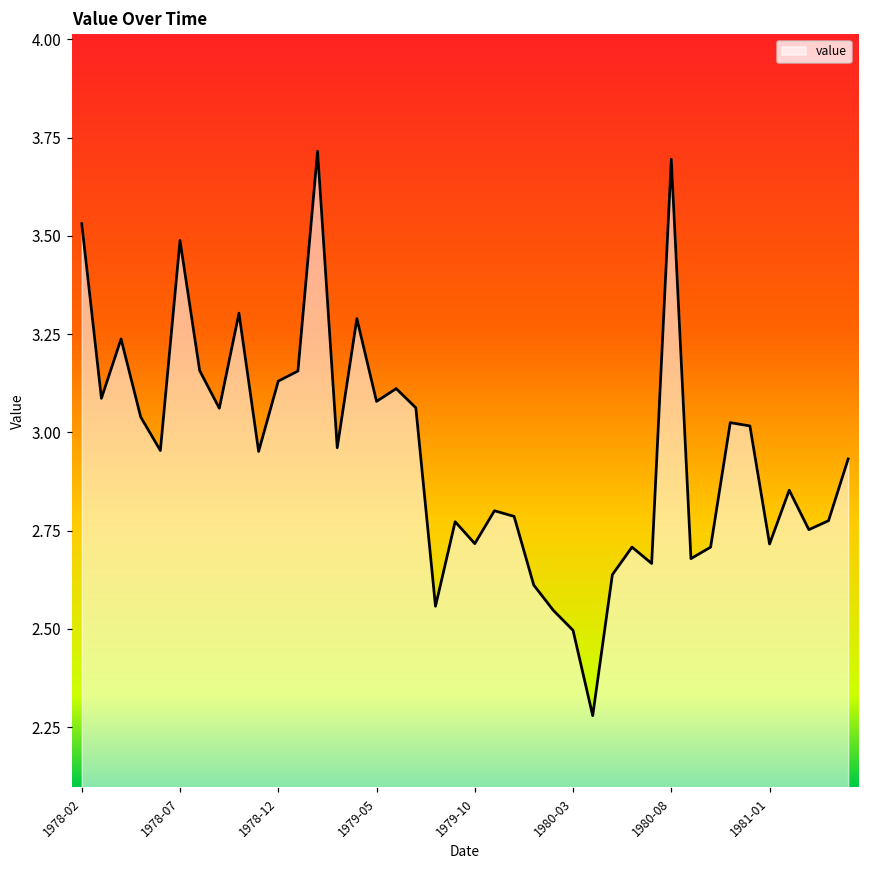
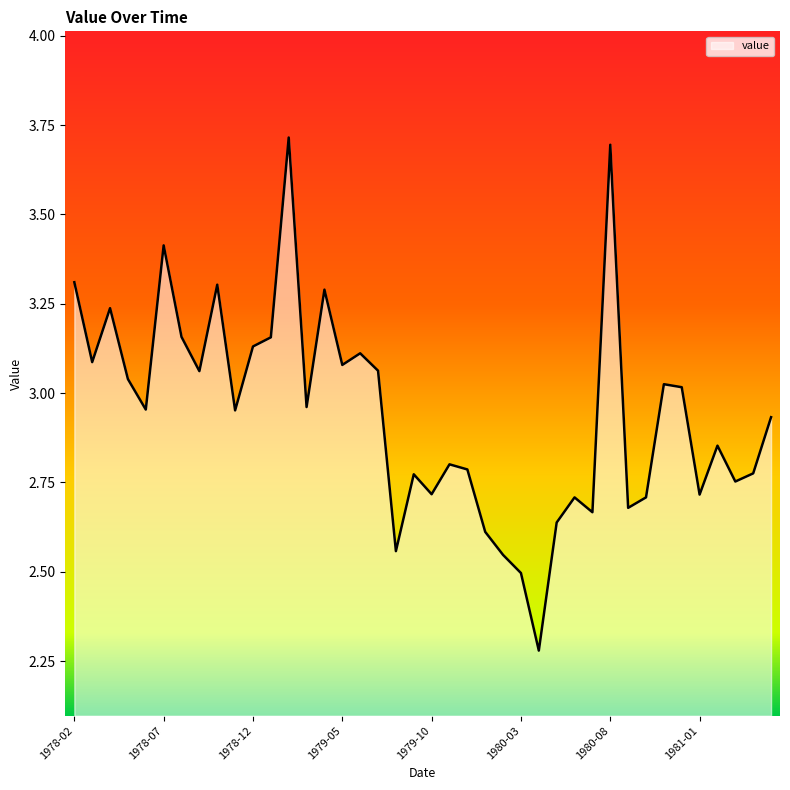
1978-02: 3.53 -> 3.31
1978-07: 3.49 -> 3.41
